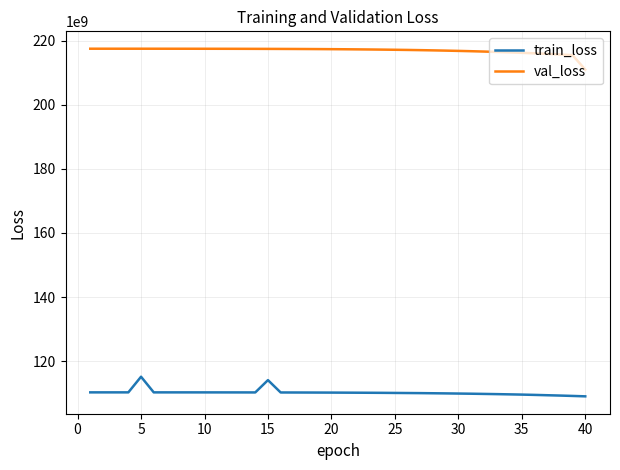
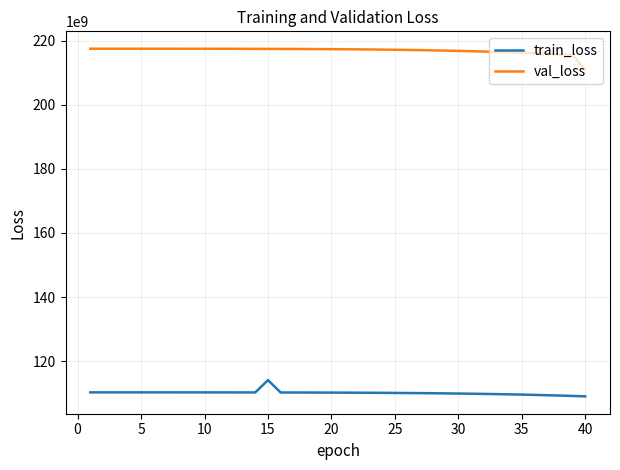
train_loss, 5: 115000000000 -> 110000000000
